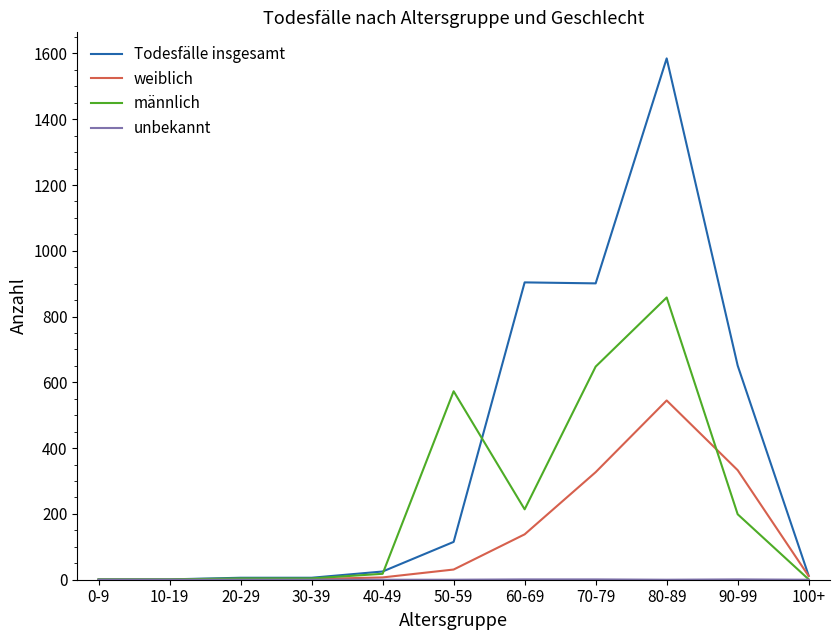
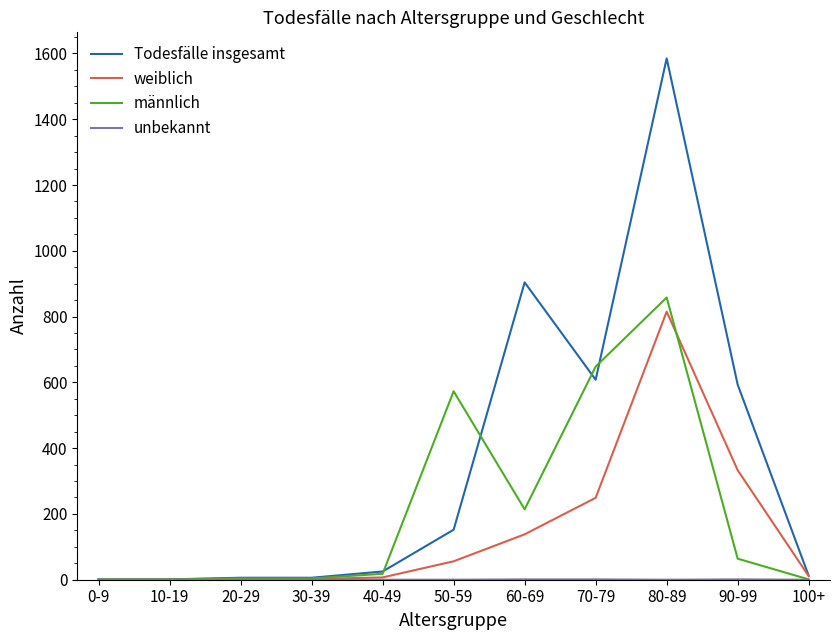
Todesfälle insgesamt, 50-59: 120 -> 150
weiblich, 50-59: 30 -> 60
Todesfälle insgesamt, 70-79: 900 -> 610
weiblich, 70-79: 330 -> 250
weiblich, 80-89: 550 -> 820
Todesfälle insgesamt, 90-99: 650 -> 590
männlich, 90-99: 200 -> 60
